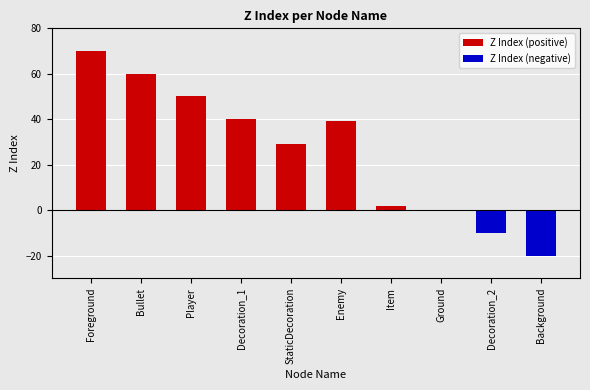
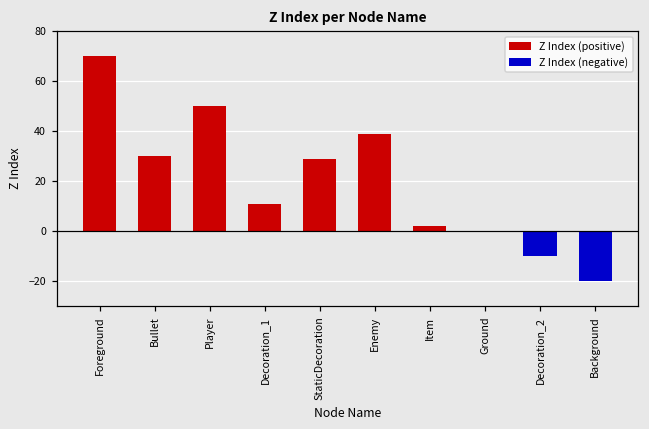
Bullet: 60 -> 30
Decoration_1: 40 -> 11
